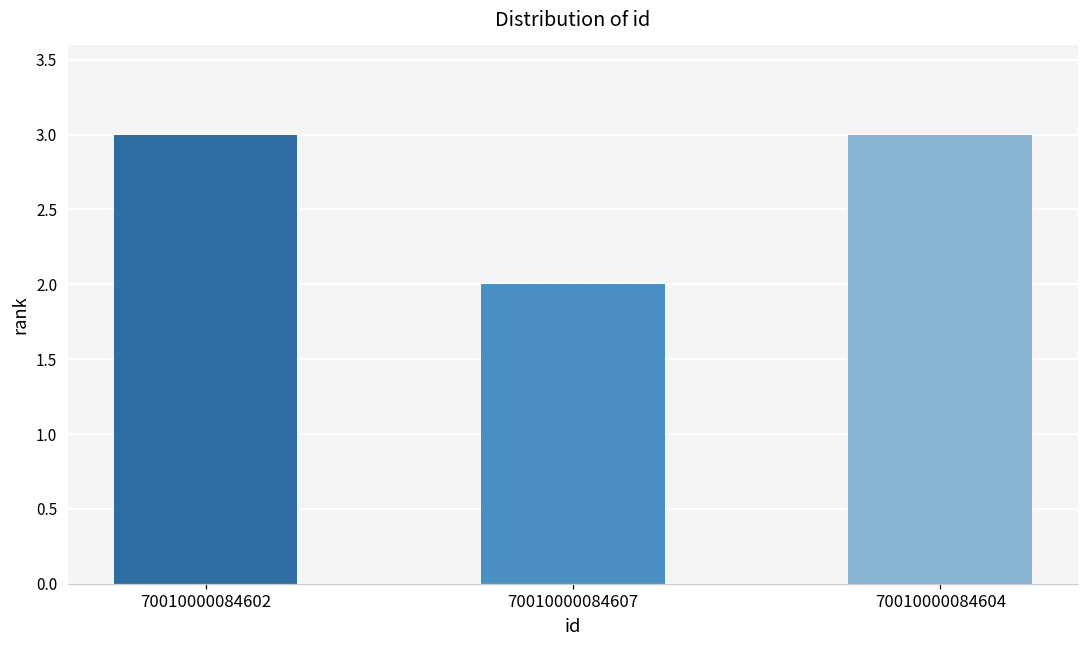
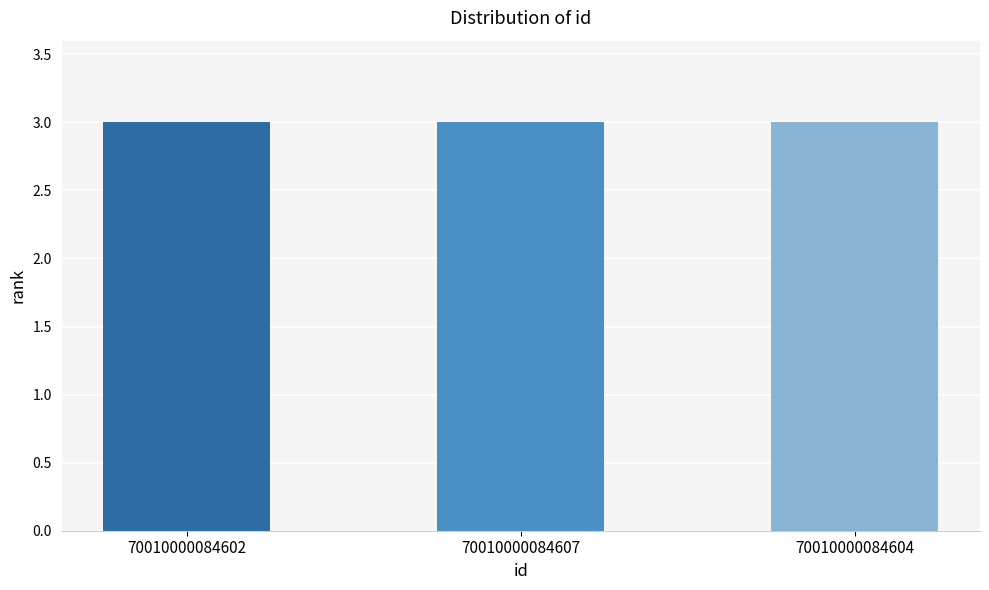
70010000084607: 2 -> 3
